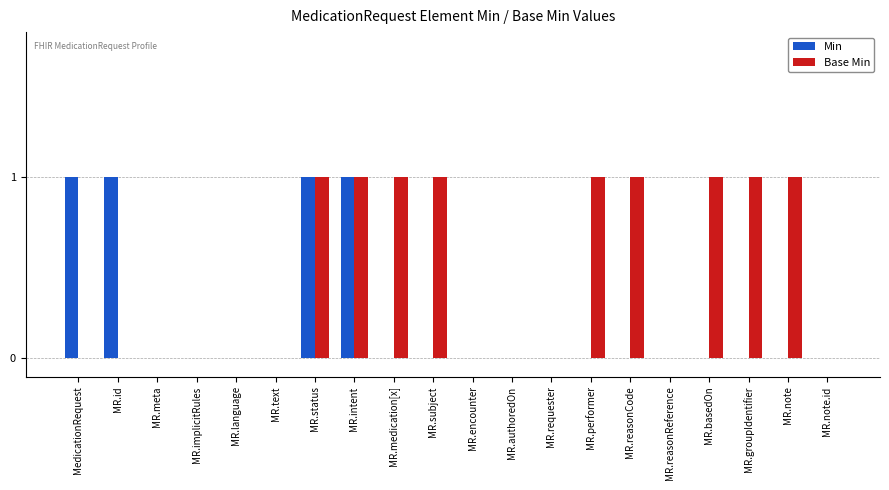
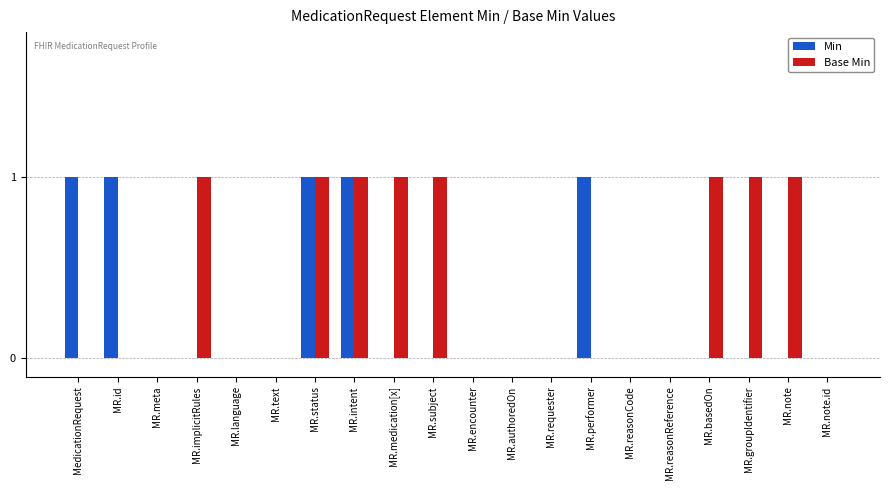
Base Min, MR.implicitRules: 0 -> 1
Min, MR.performer: 0 -> 1
Base Min, MR.performer: 1 -> 0
Base Min, MR.reasonCode: 1 -> 0
